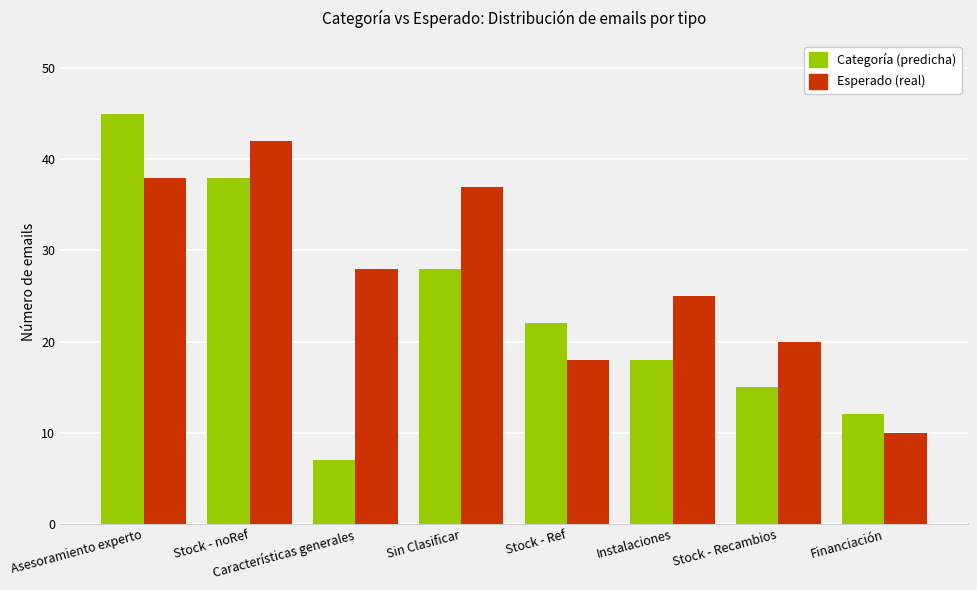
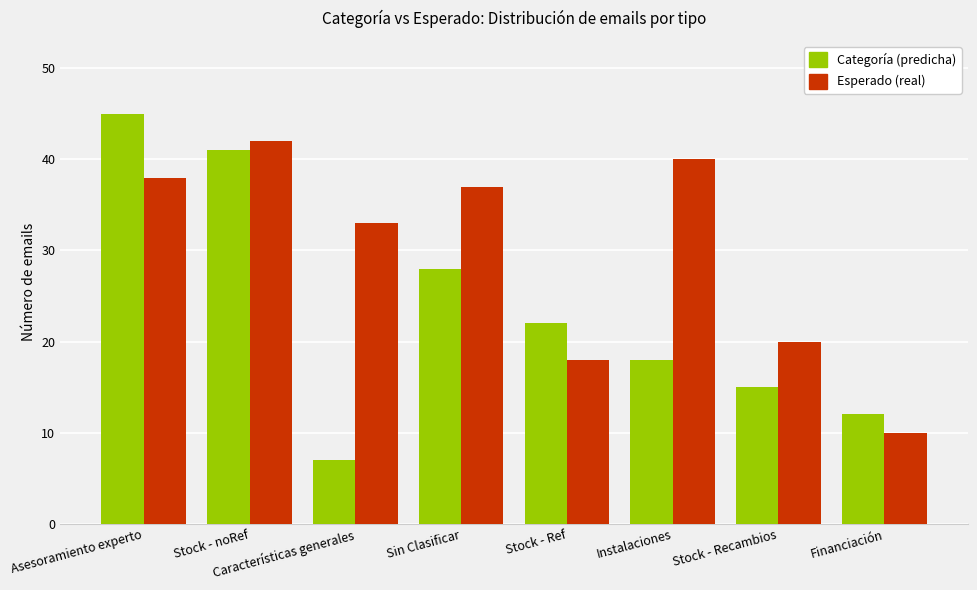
Categoría (predicha), Stock - noRef: 38 -> 41
Esperado (real), Características generales: 28 -> 33
Esperado (real), Instalaciones: 25 -> 40
